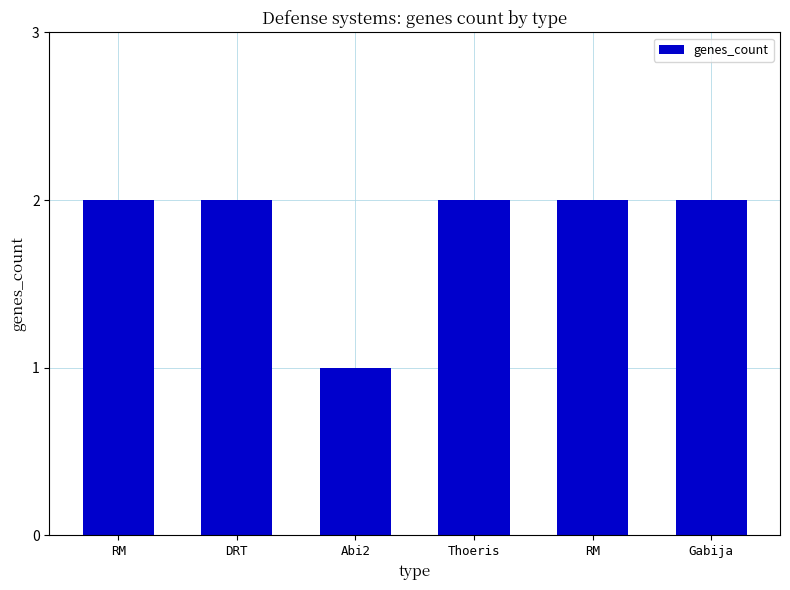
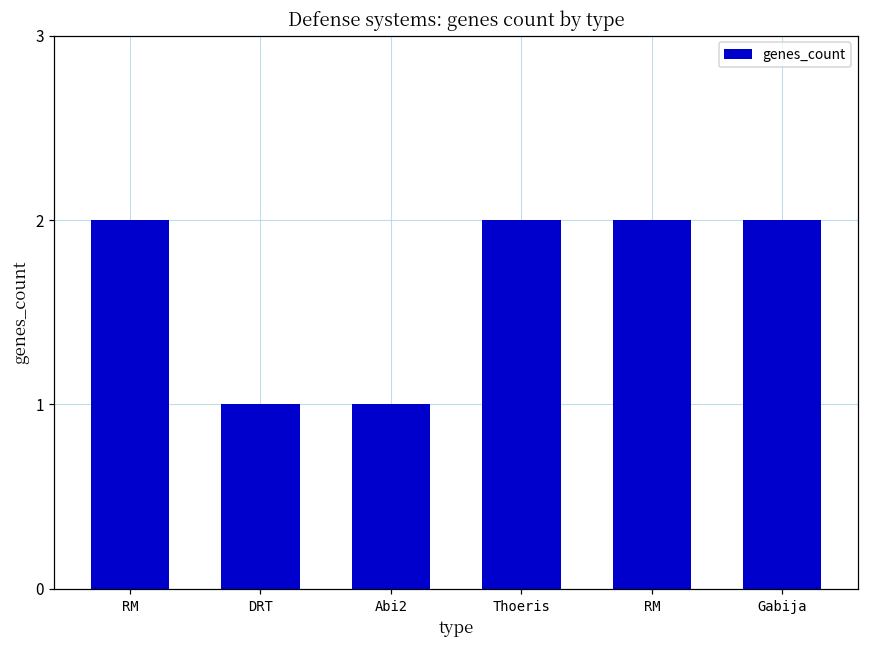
DRT: 2 -> 1
